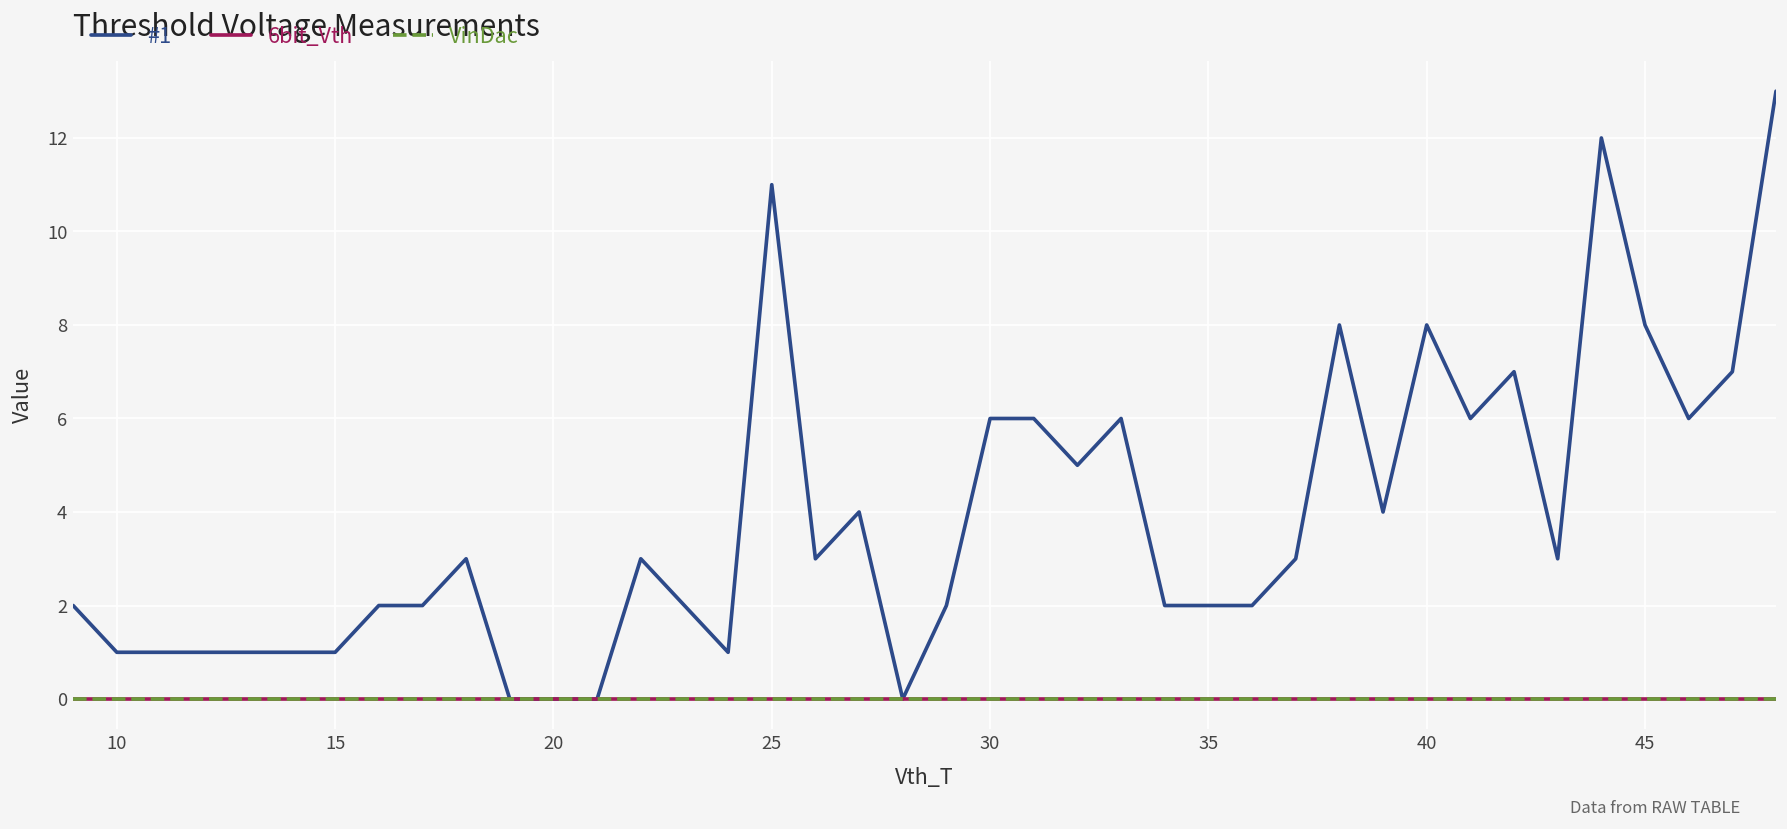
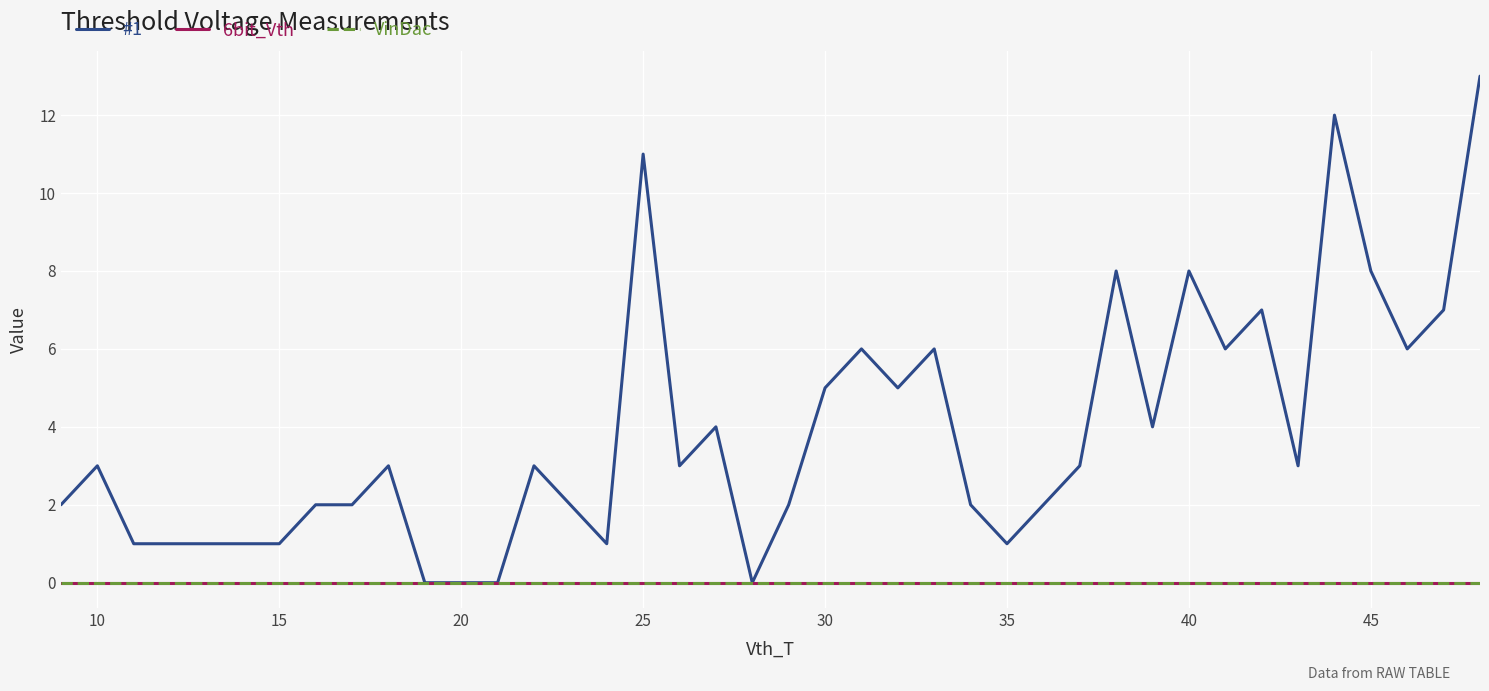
#1, 10: 1 -> 3
#1, 30: 6 -> 5
#1, 35: 2 -> 1
